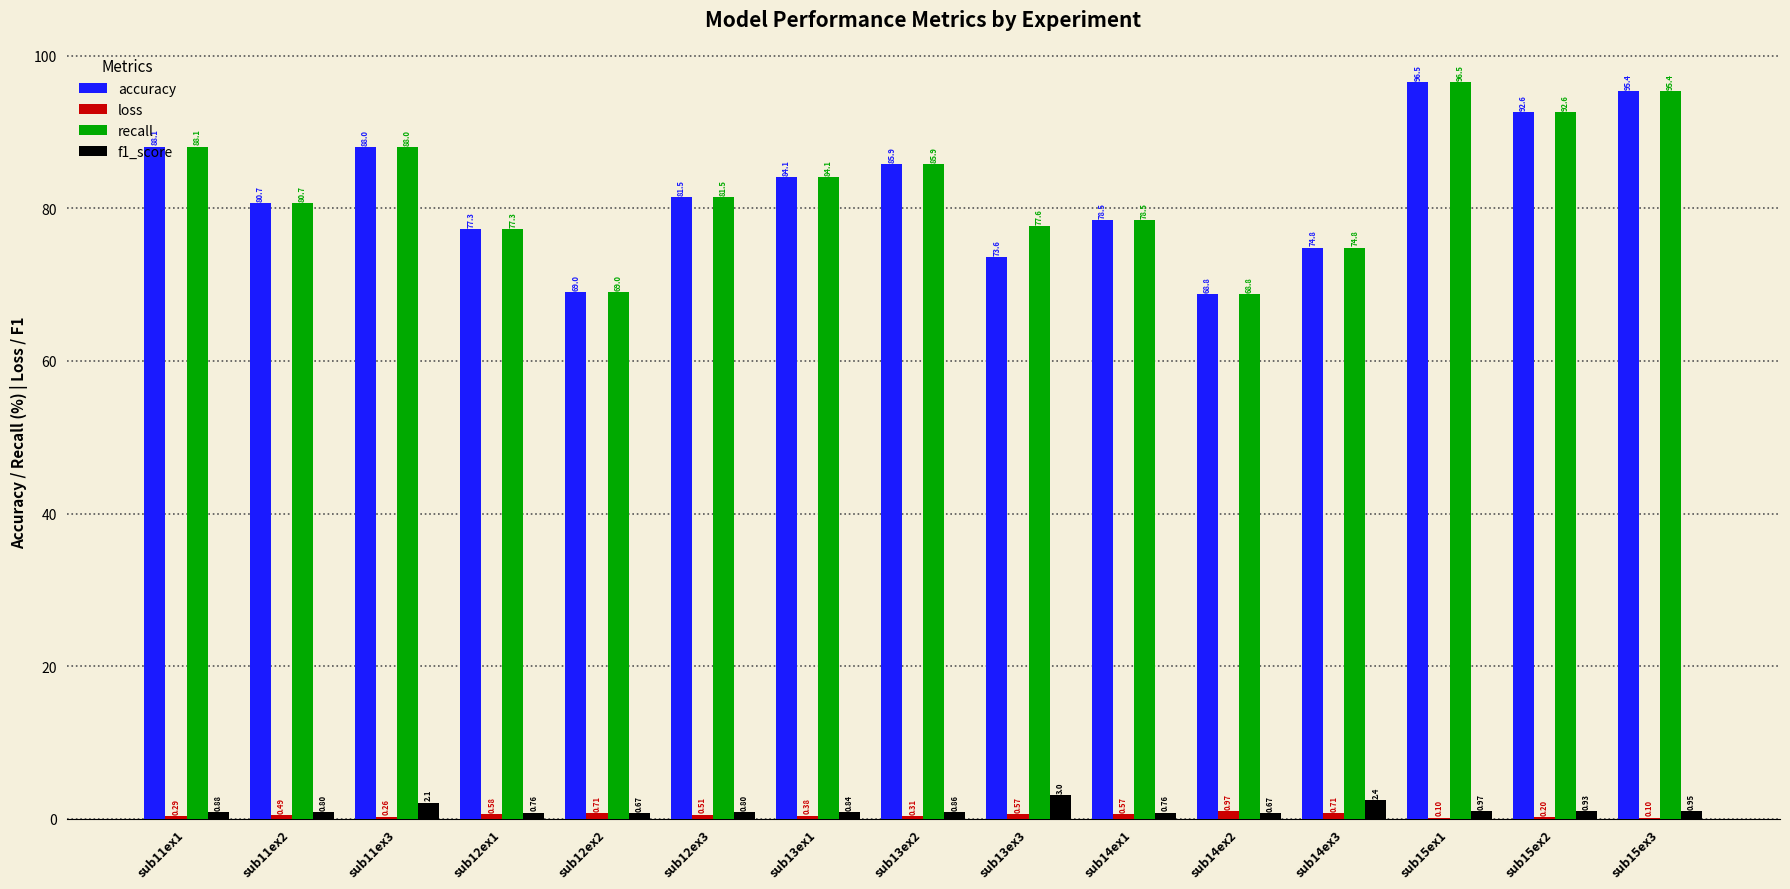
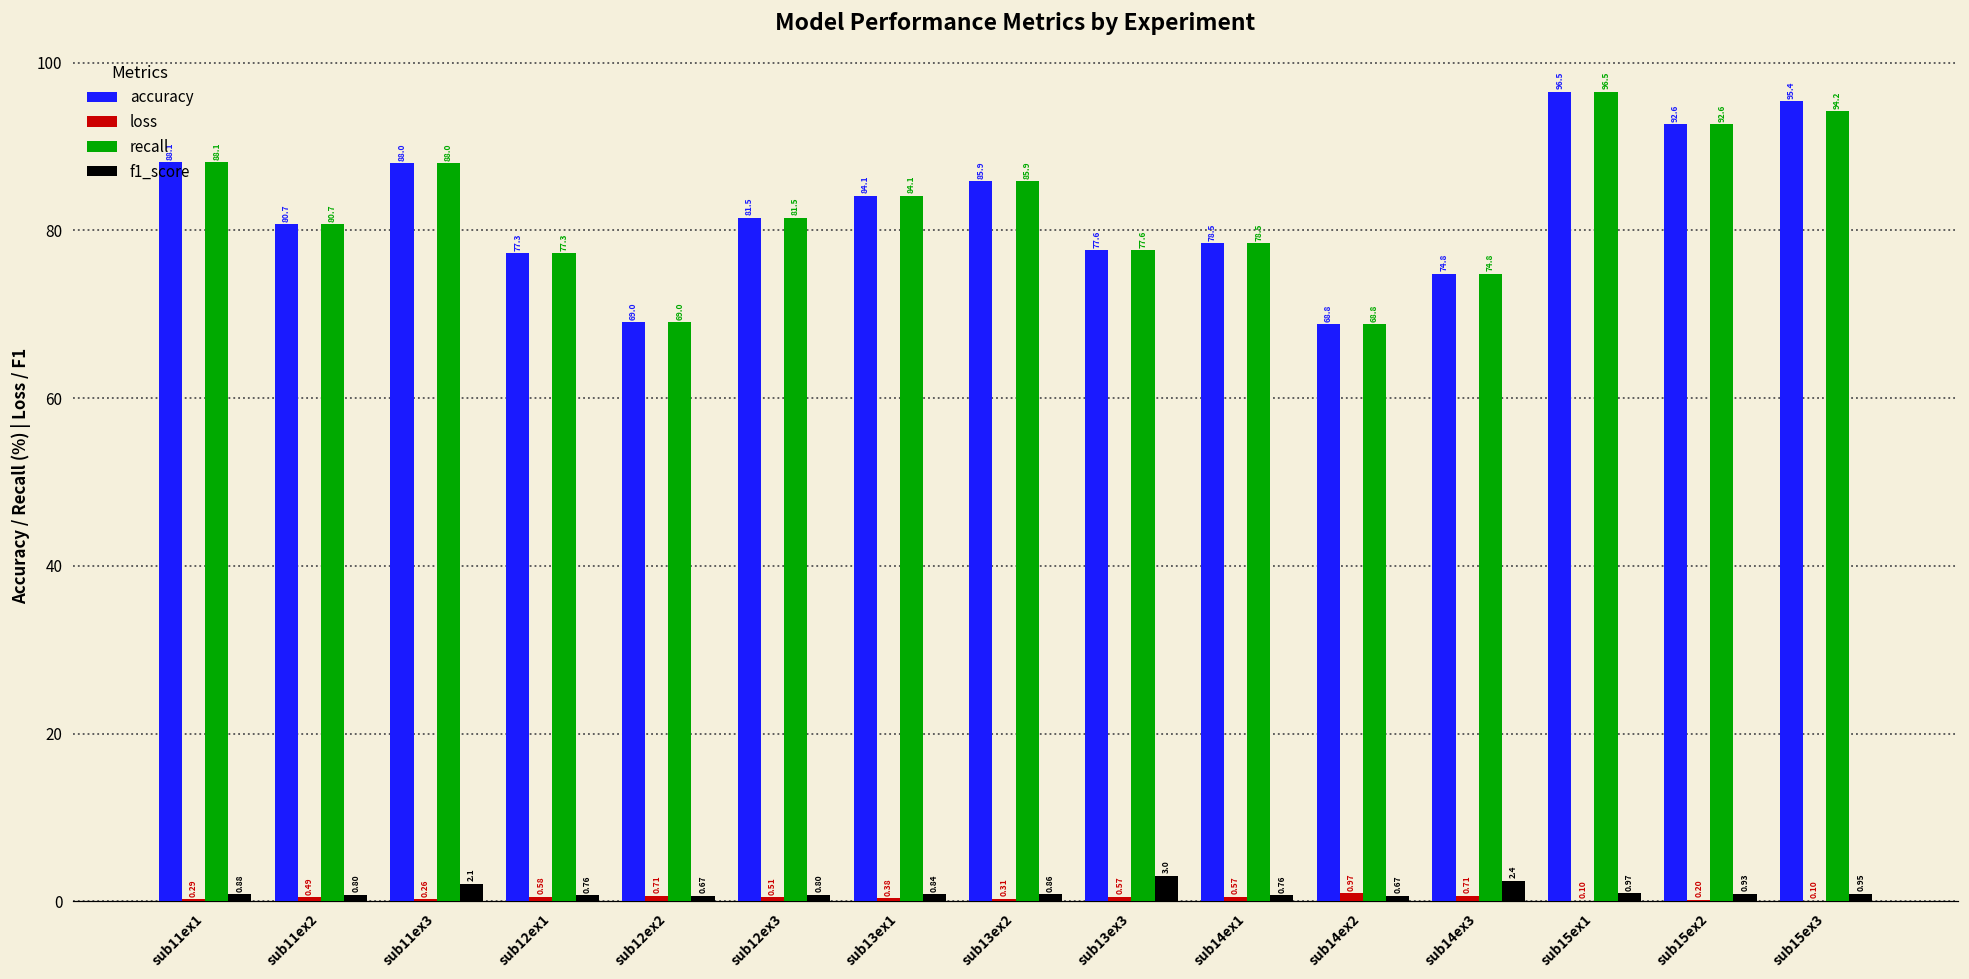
accuracy, sub13ex3: 73.6 -> 77.6
recall, sub15ex3: 95.4 -> 94.2
